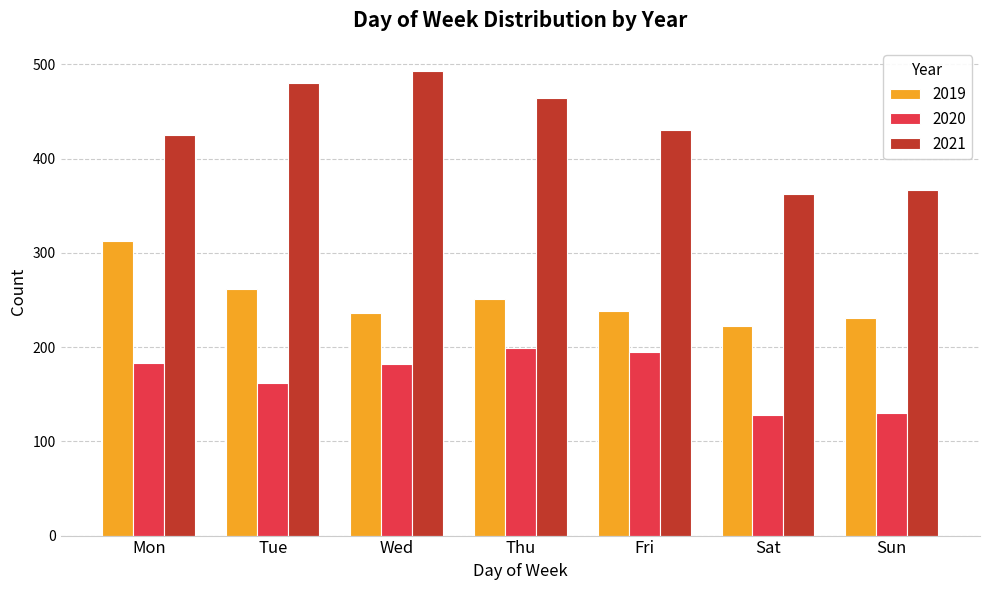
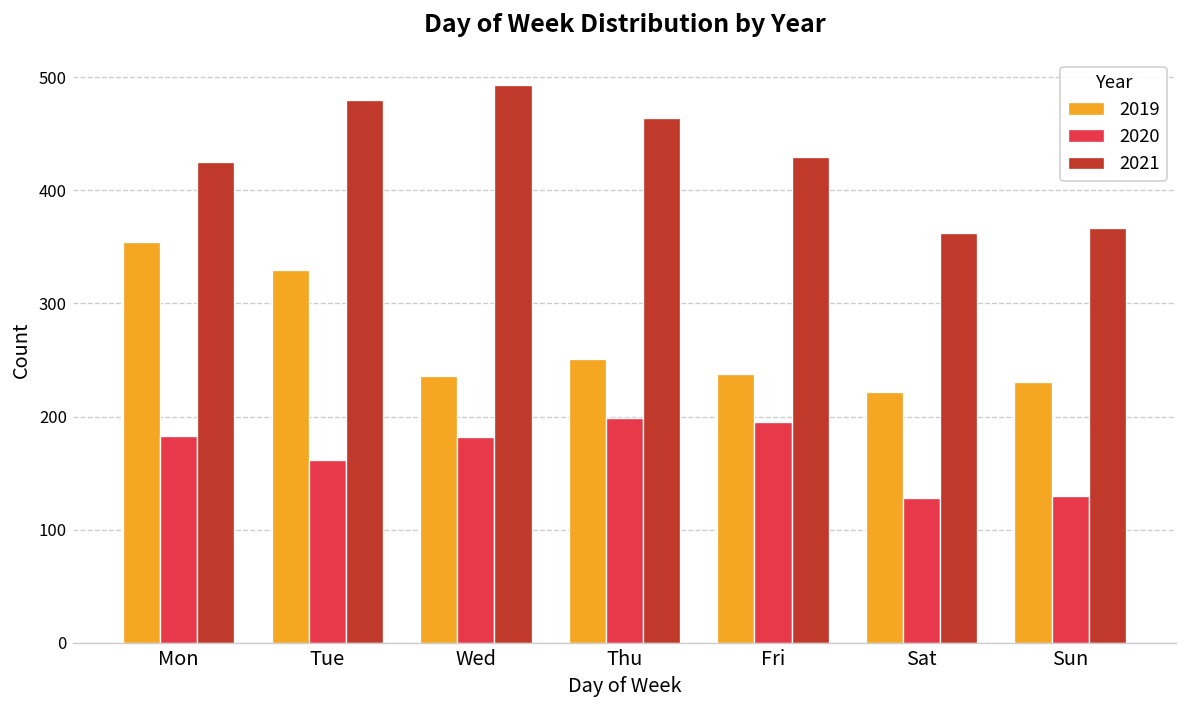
2019, Mon: 310 -> 350
2019, Tue: 260 -> 330
